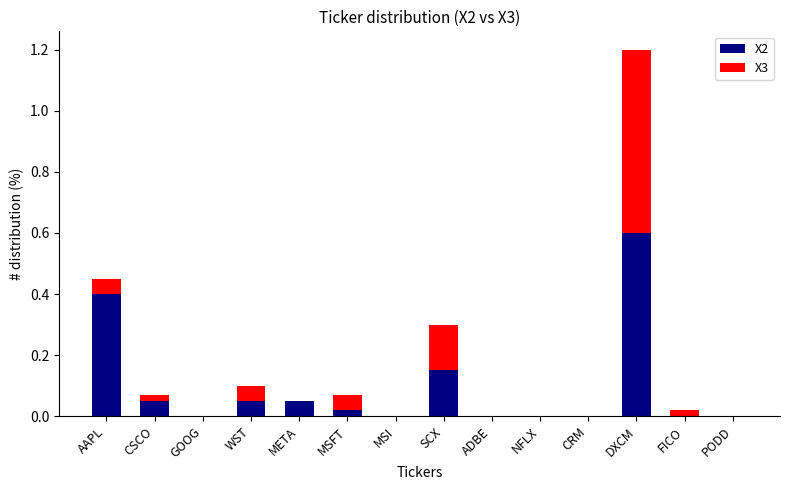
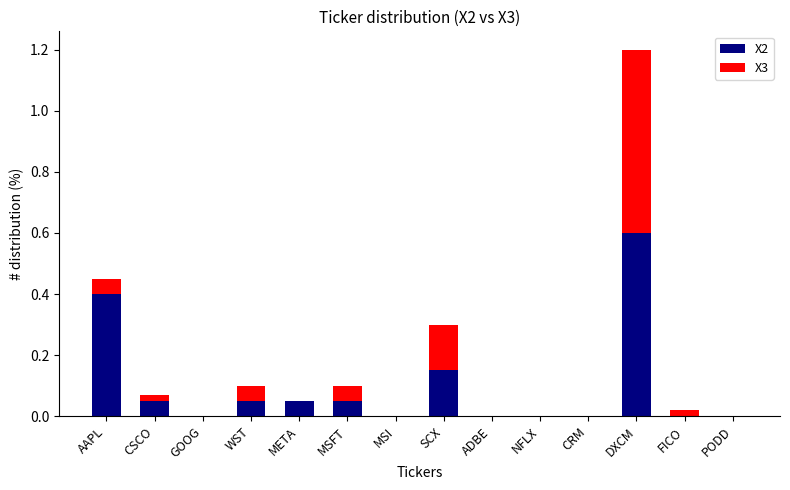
X2, MSFT: 0.02 -> 0.05
